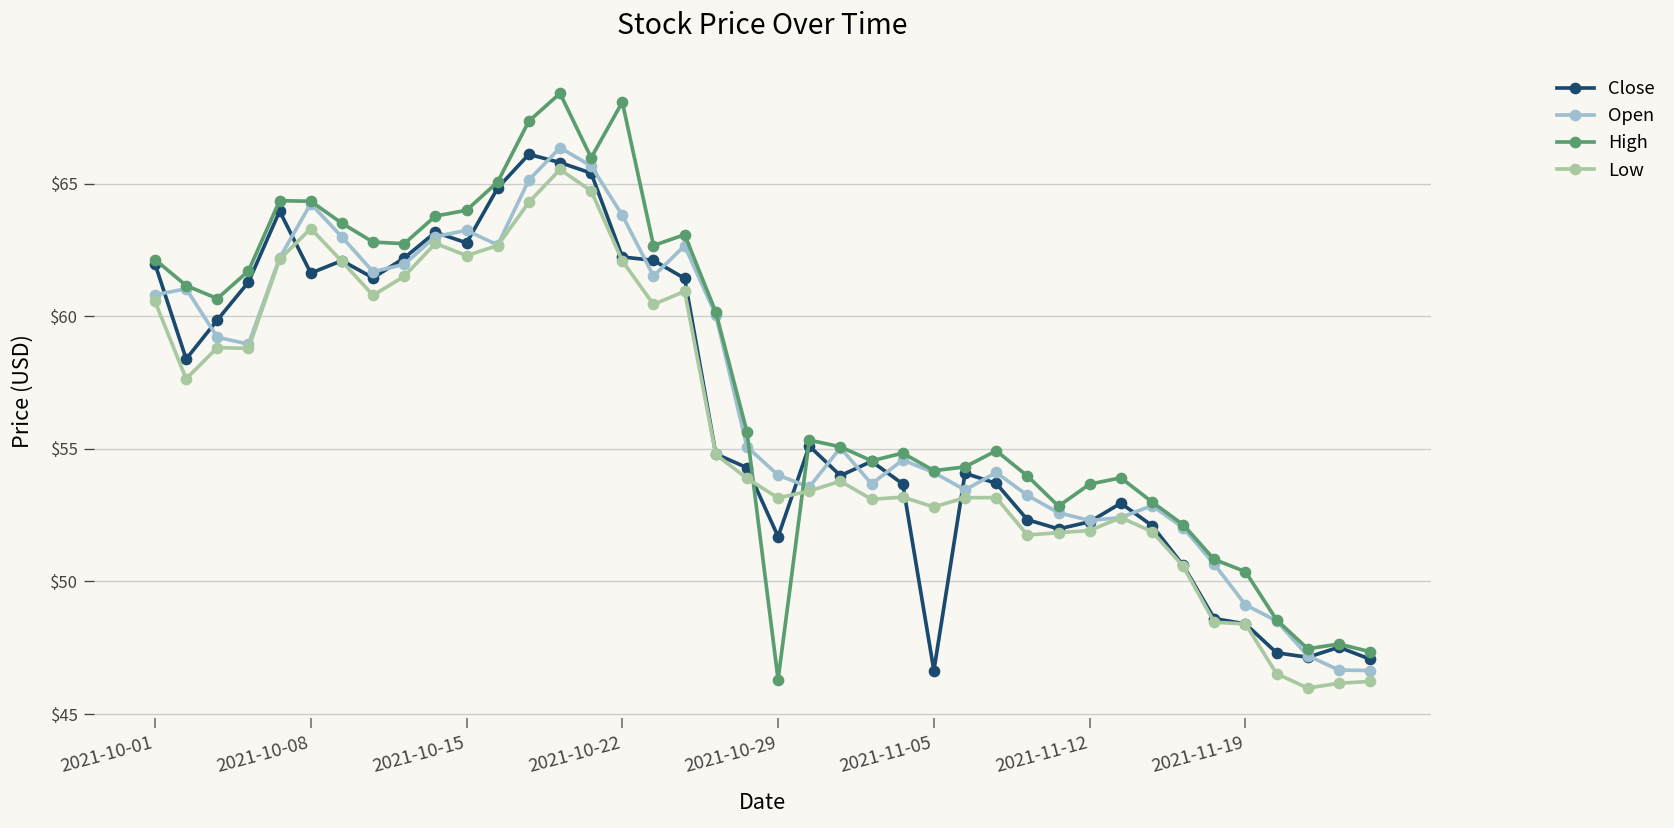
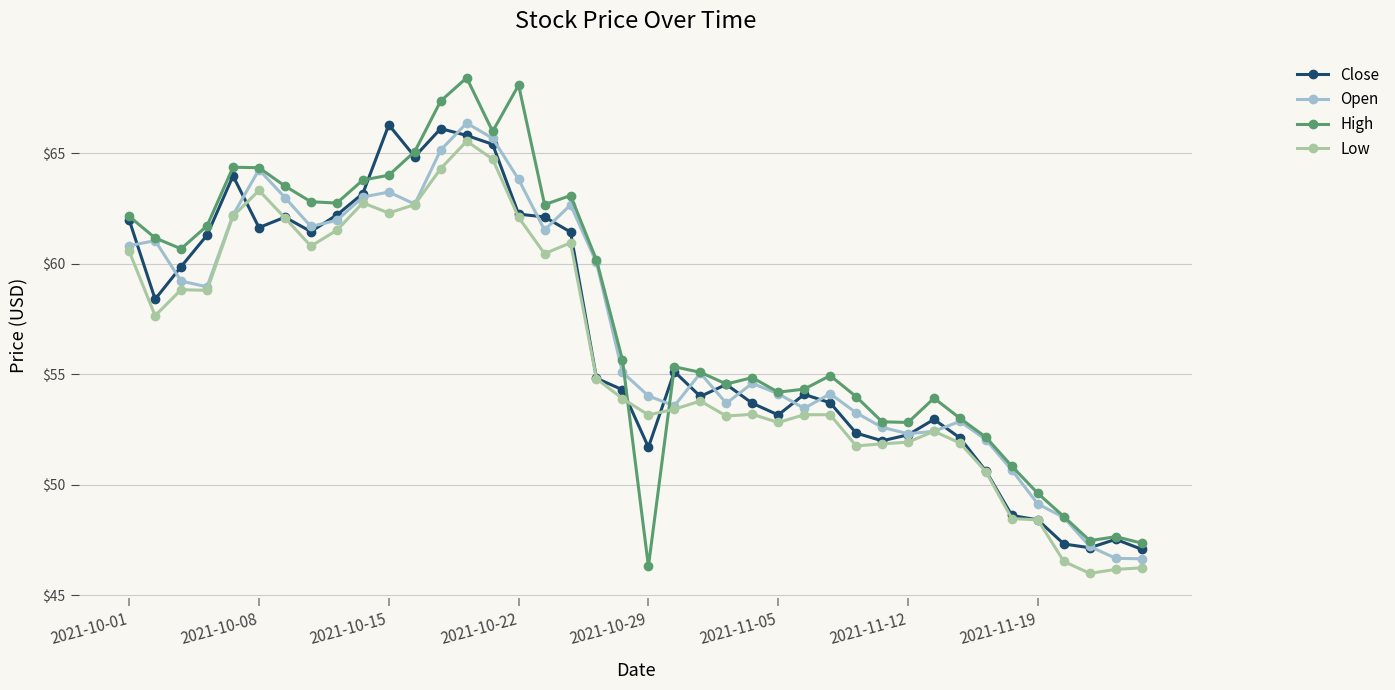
Close, 2021-10-15: $62.8 -> $66.3
Close, 2021-11-05: $46.6 -> $53.2
High, 2021-11-12: $53.7 -> $52.8
High, 2021-11-19: $50.4 -> $49.6
